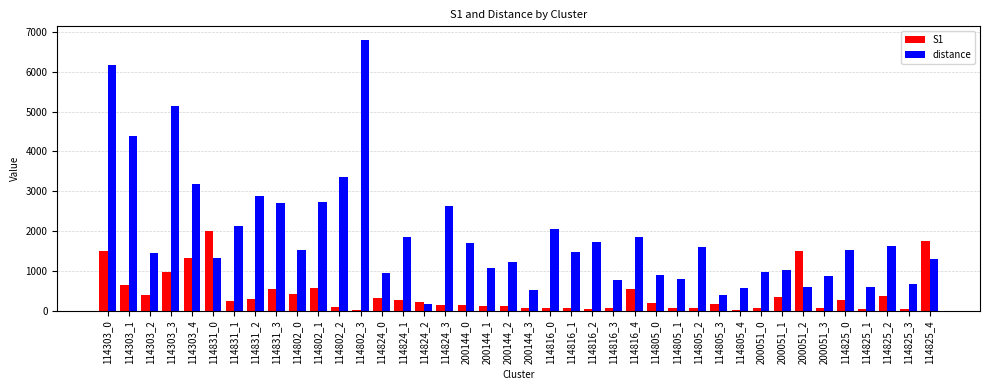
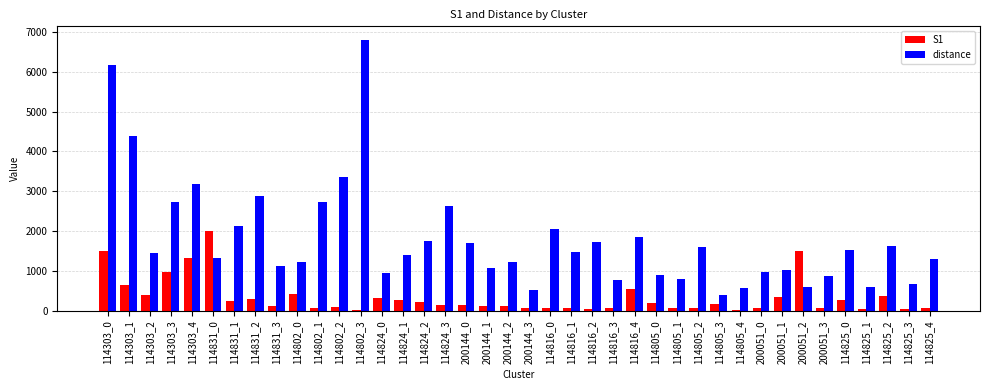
distance, 114303_3: 5100 -> 2700
S1, 114831_3: 600 -> 100
distance, 114831_3: 2700 -> 1100
distance, 114802_0: 1500 -> 1200
S1, 114802_1: 600 -> 100
distance, 114824_1: 1800 -> 1400
distance, 114824_2: 200 -> 1800
S1, 114825_4: 1800 -> 100
